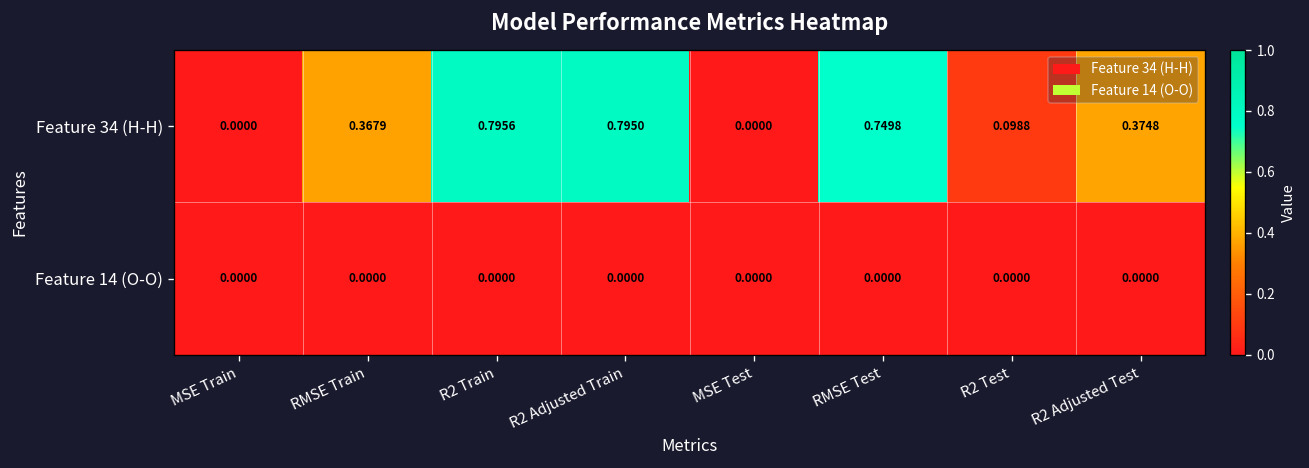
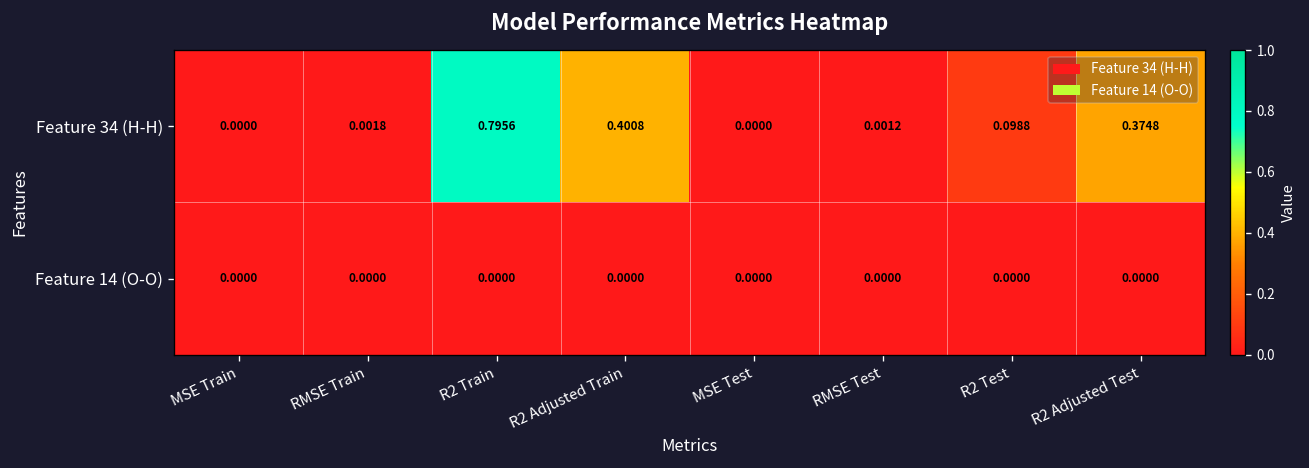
Feature 34 (H-H), RMSE Train: 0.3679 -> 0.0018
Feature 34 (H-H), R2 Adjusted Train: 0.7950 -> 0.4008
Feature 34 (H-H), RMSE Test: 0.7498 -> 0.0012
